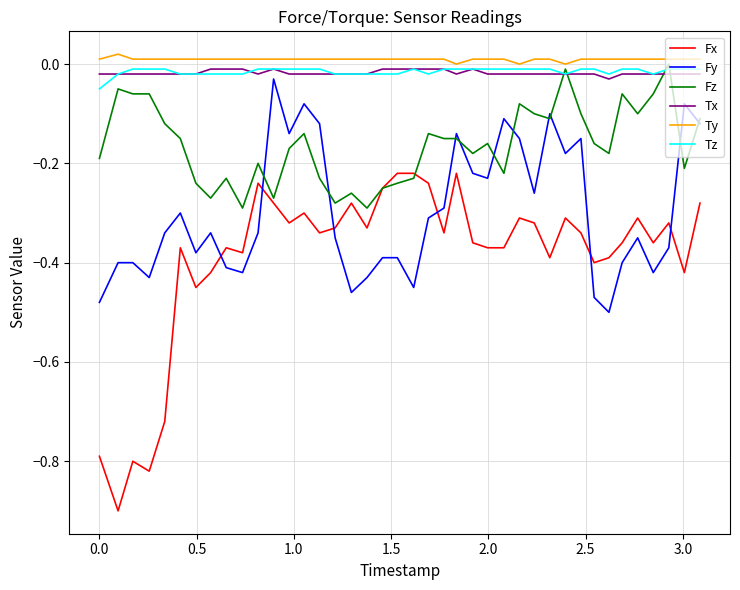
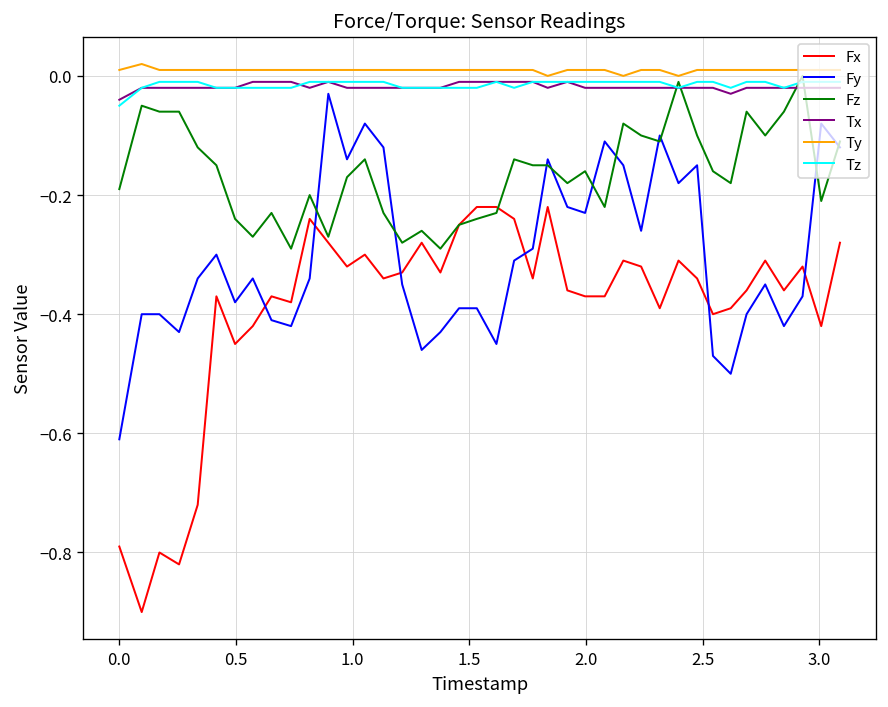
Fy, 0.0: -0.48 -> -0.61
Tx, 0.0: -0.02 -> -0.04
